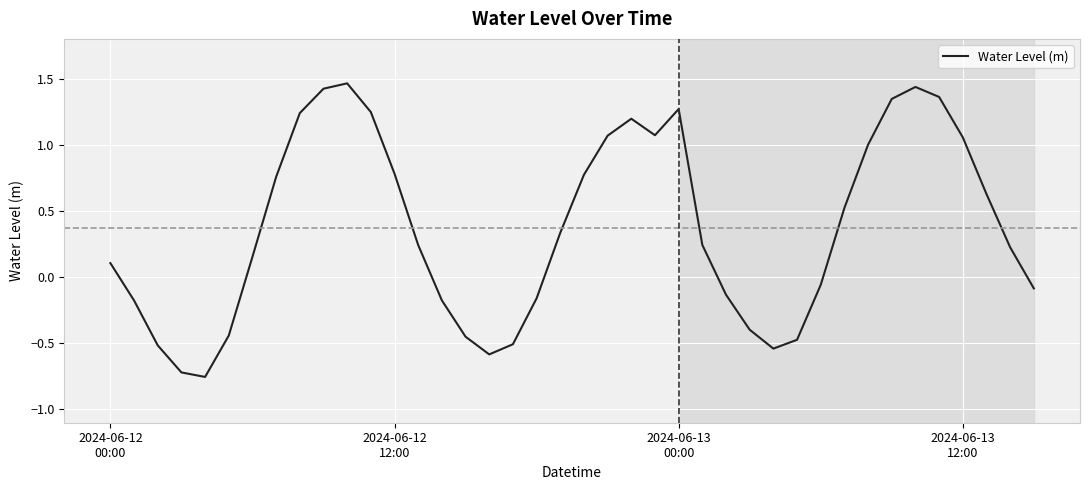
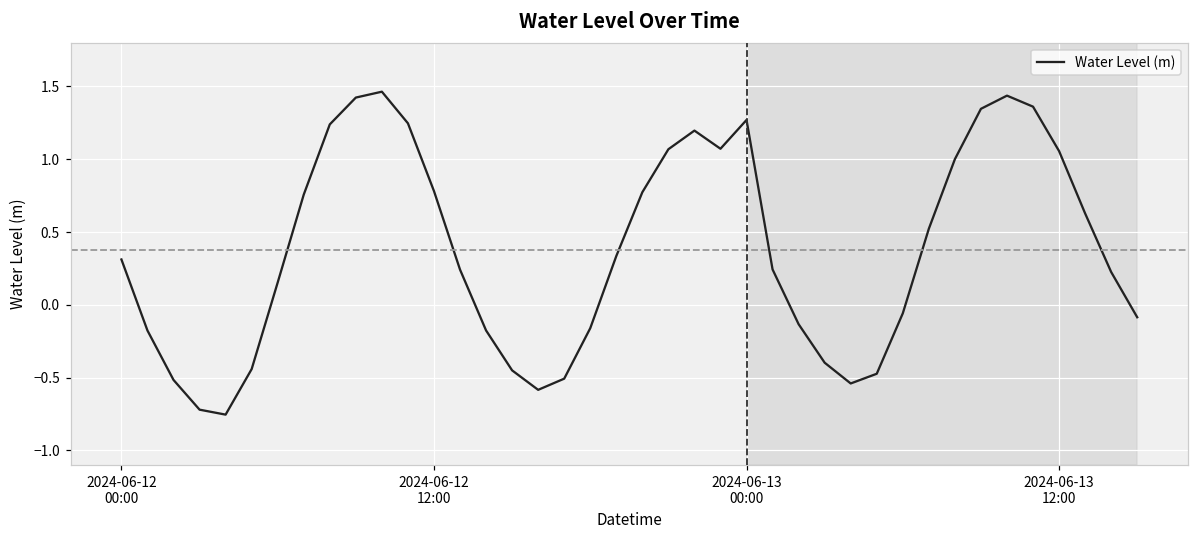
2024-06-12 00:00: 0.11 -> 0.31
